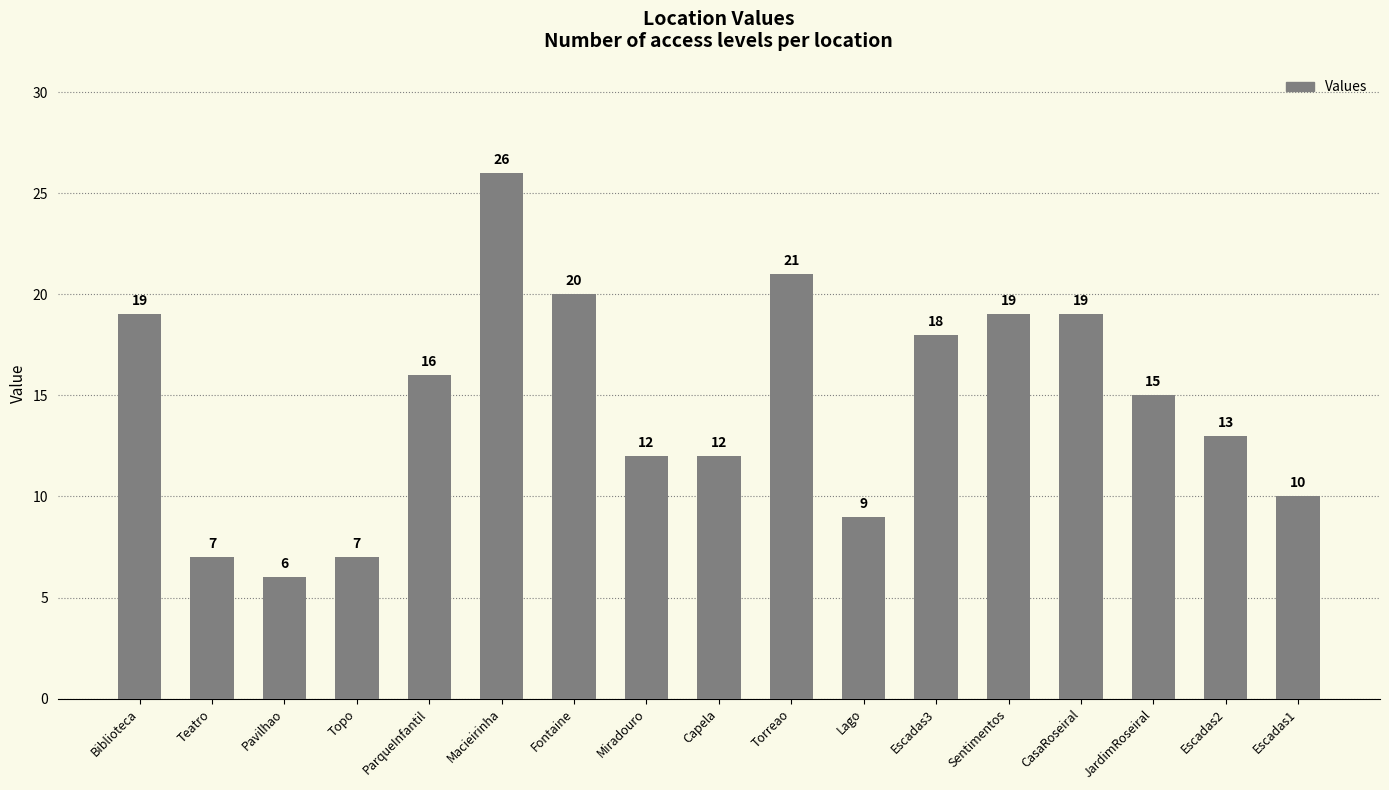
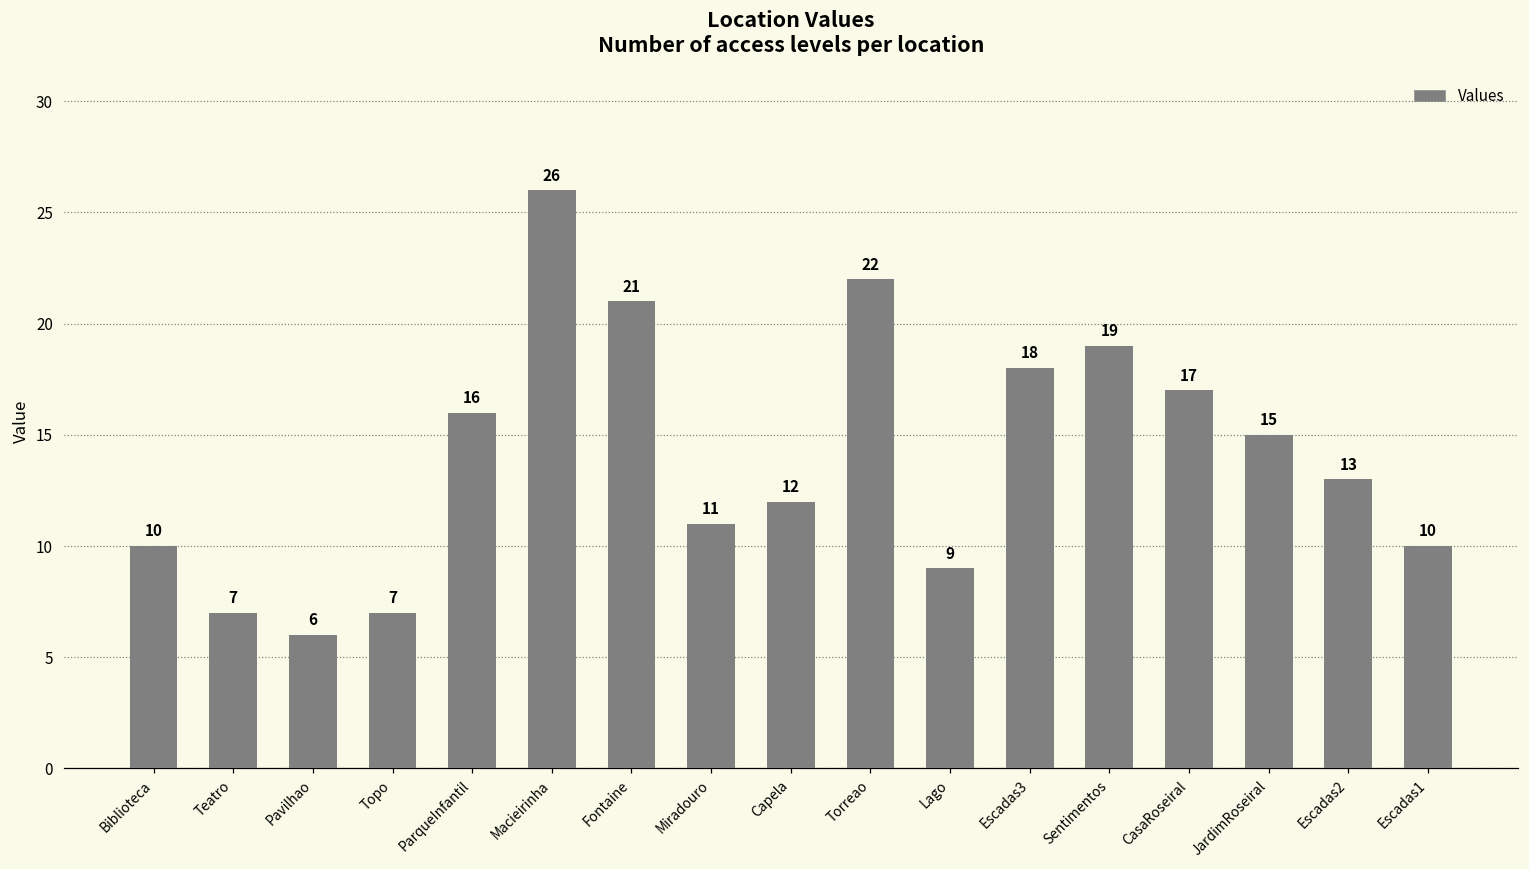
Biblioteca: 19 -> 10
Fontaine: 20 -> 21
Miradouro: 12 -> 11
Torreao: 21 -> 22
CasaRoseiral: 19 -> 17
